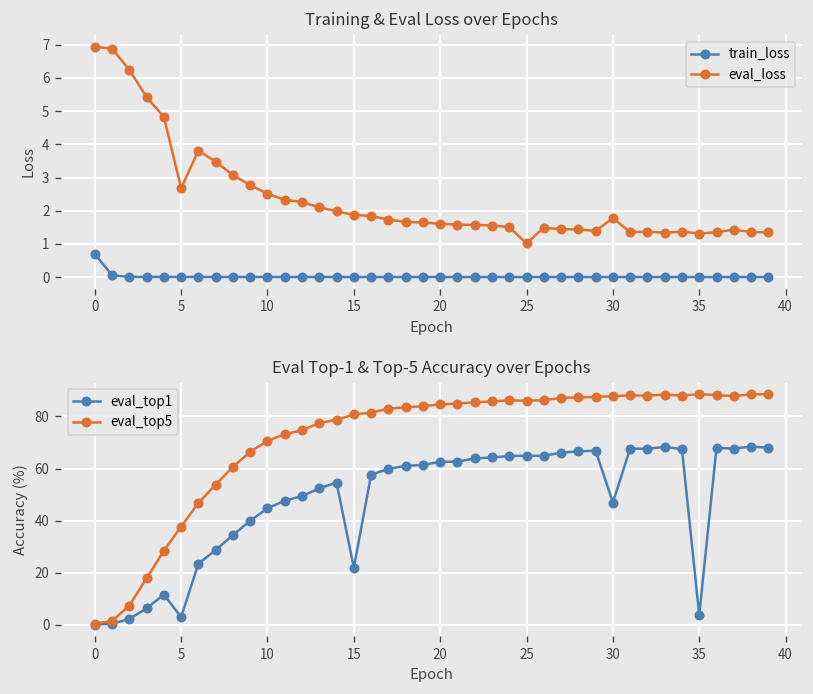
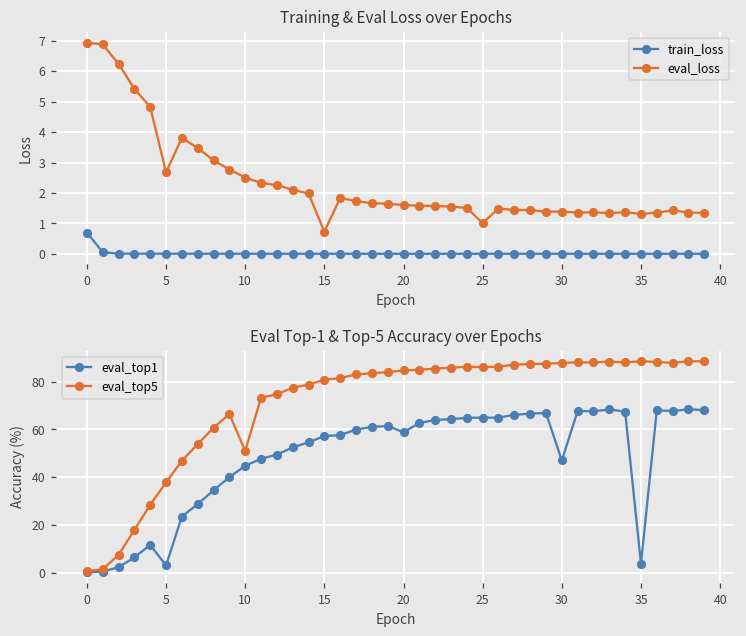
Training & Eval Loss over Epochs, eval_loss, 15: 1.9 -> 0.7
Training & Eval Loss over Epochs, eval_loss, 30: 1.8 -> 1.4
Eval Top-1 & Top-5 Accuracy over Epochs, eval_top5, 10: 71 -> 51
Eval Top-1 & Top-5 Accuracy over Epochs, eval_top1, 15: 22 -> 57
Eval Top-1 & Top-5 Accuracy over Epochs, eval_top1, 20: 63 -> 59
